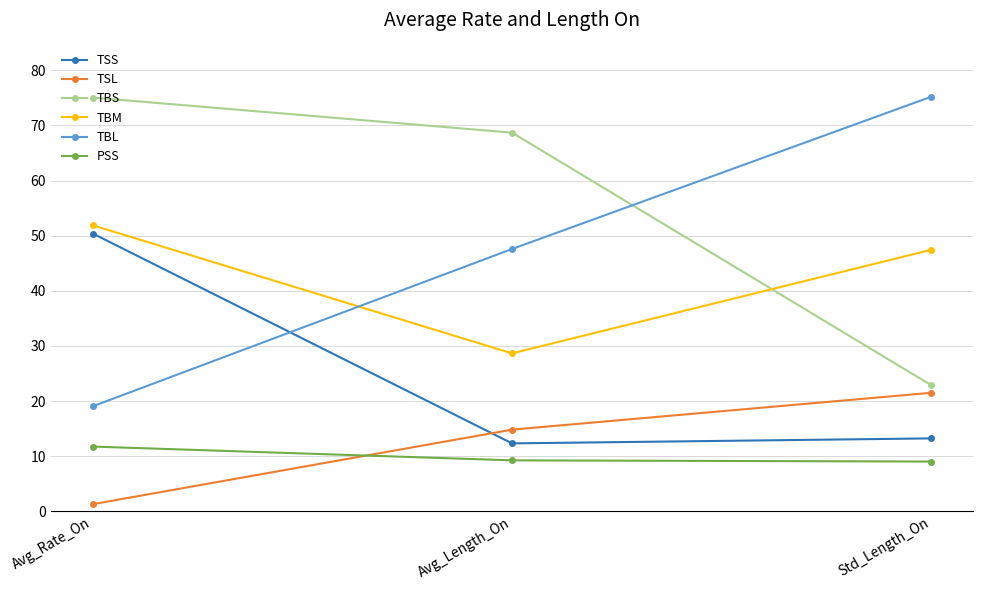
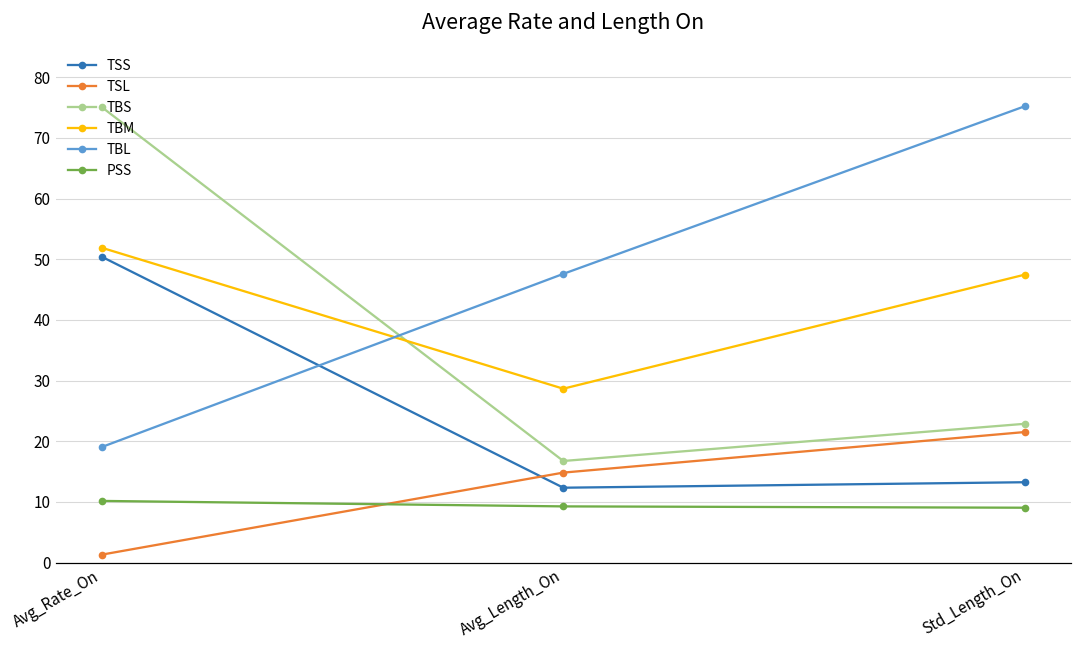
PSS, Avg_Rate_On: 12 -> 10
TBS, Avg_Length_On: 69 -> 17
